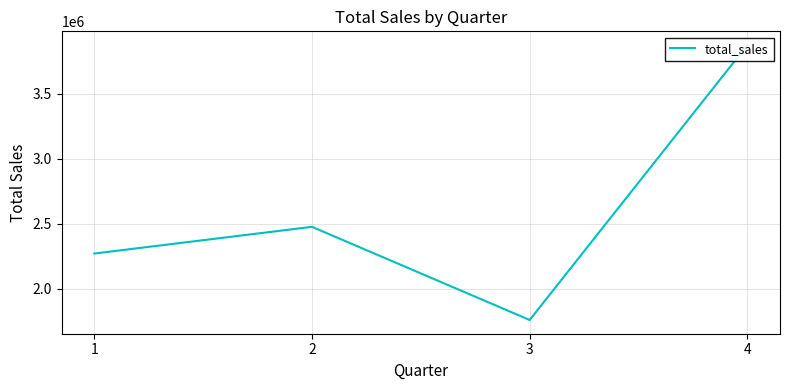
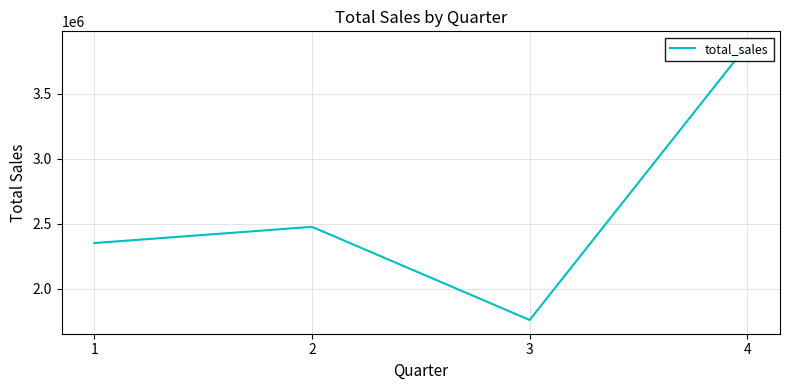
1: 2270000 -> 2350000
